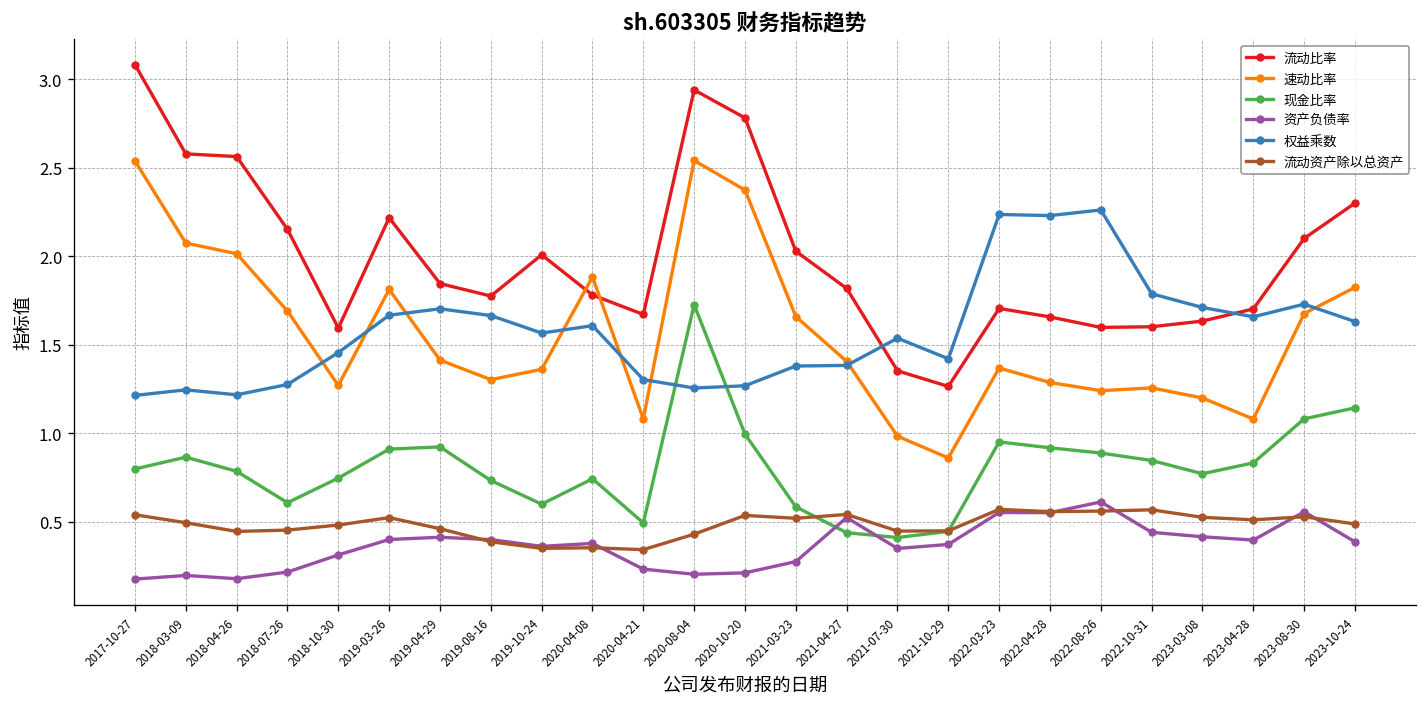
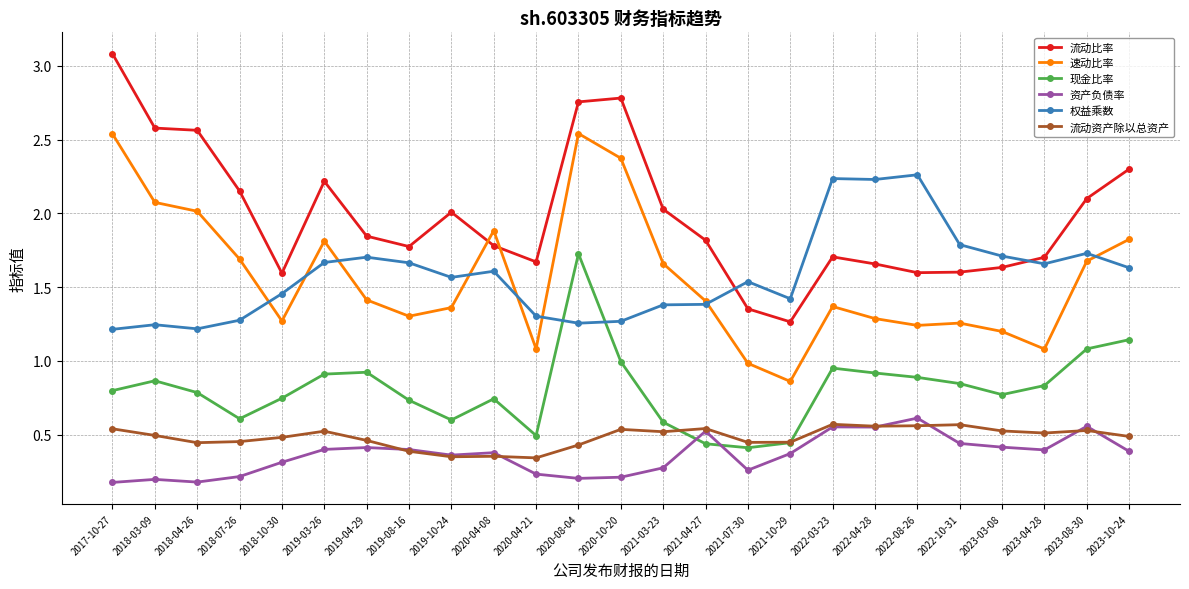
流动比率, 2020-08-04: 2.94 -> 2.76
资产负债率, 2021-07-30: 0.35 -> 0.26
